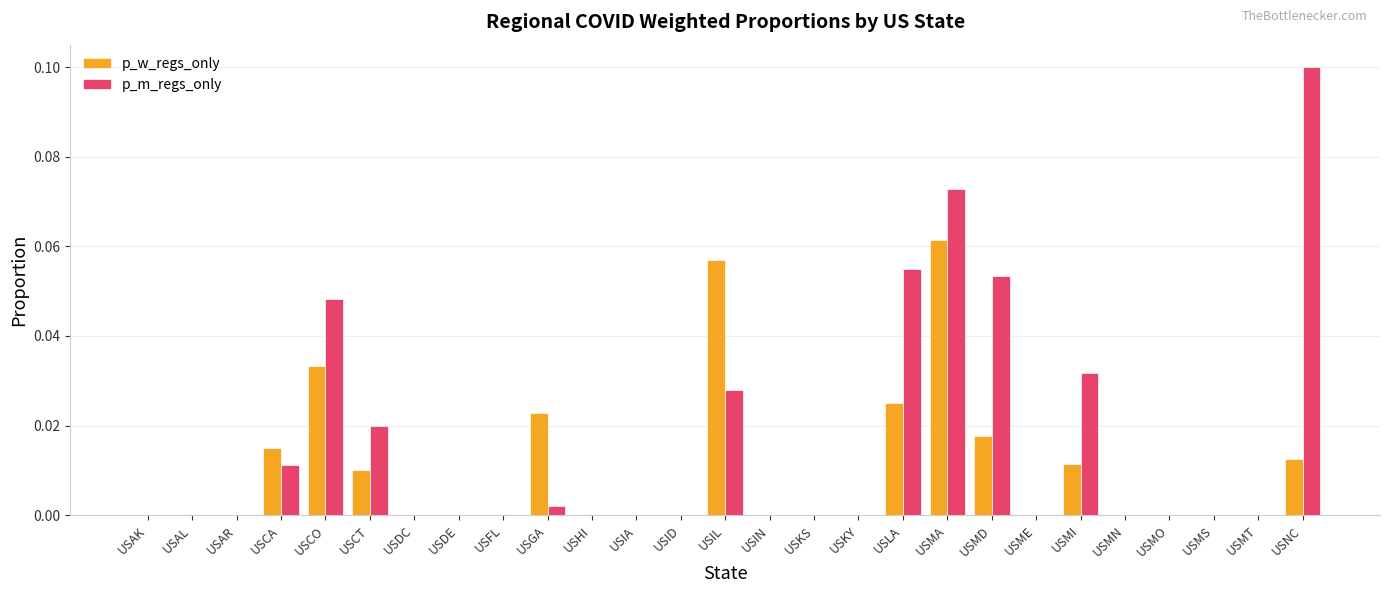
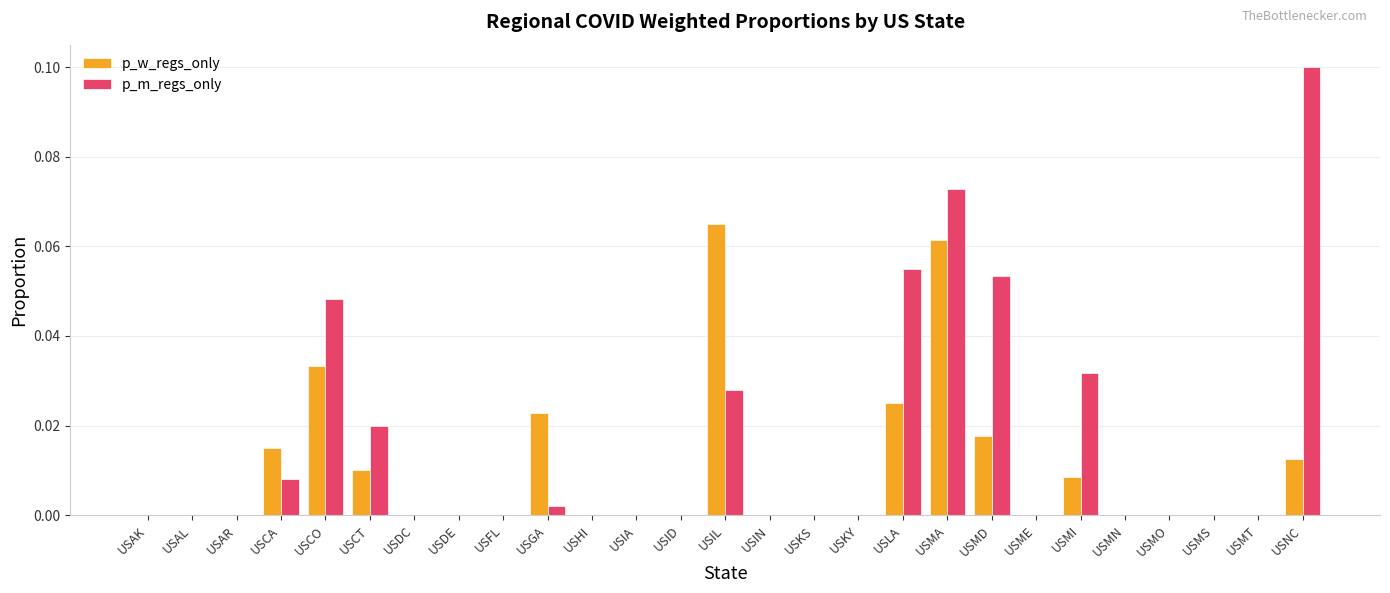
p_m_regs_only, USCA: 0.011 -> 0.008
p_w_regs_only, USIL: 0.057 -> 0.065
p_w_regs_only, USMI: 0.011 -> 0.008
